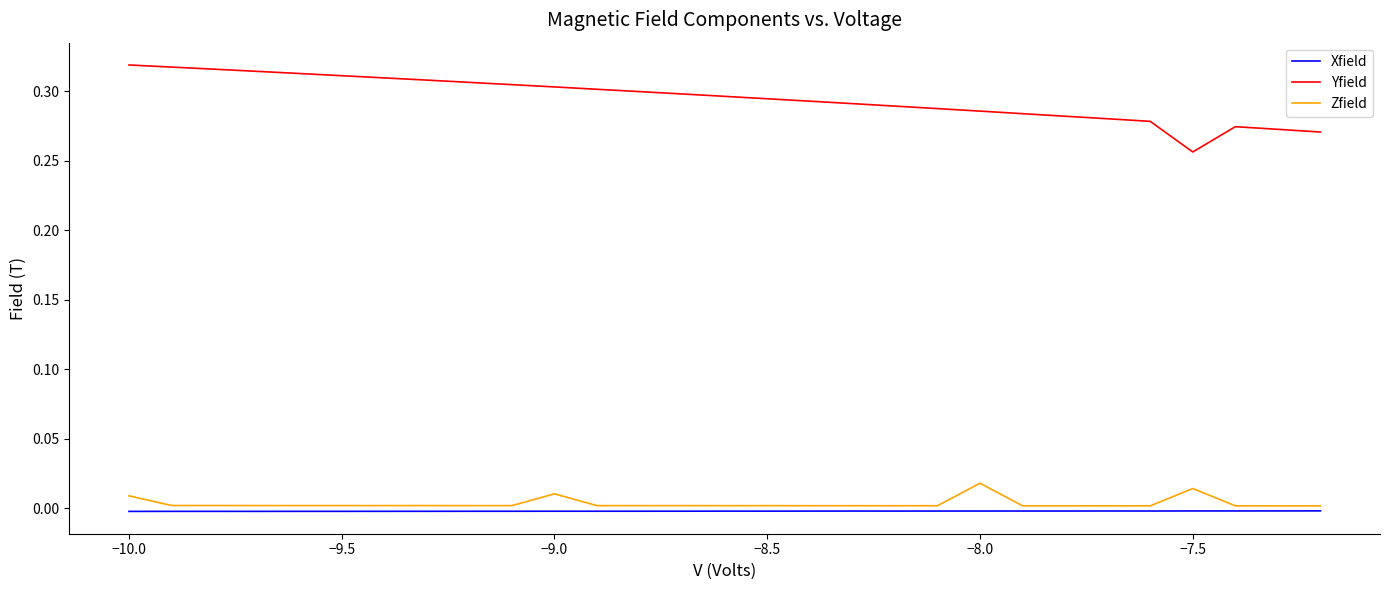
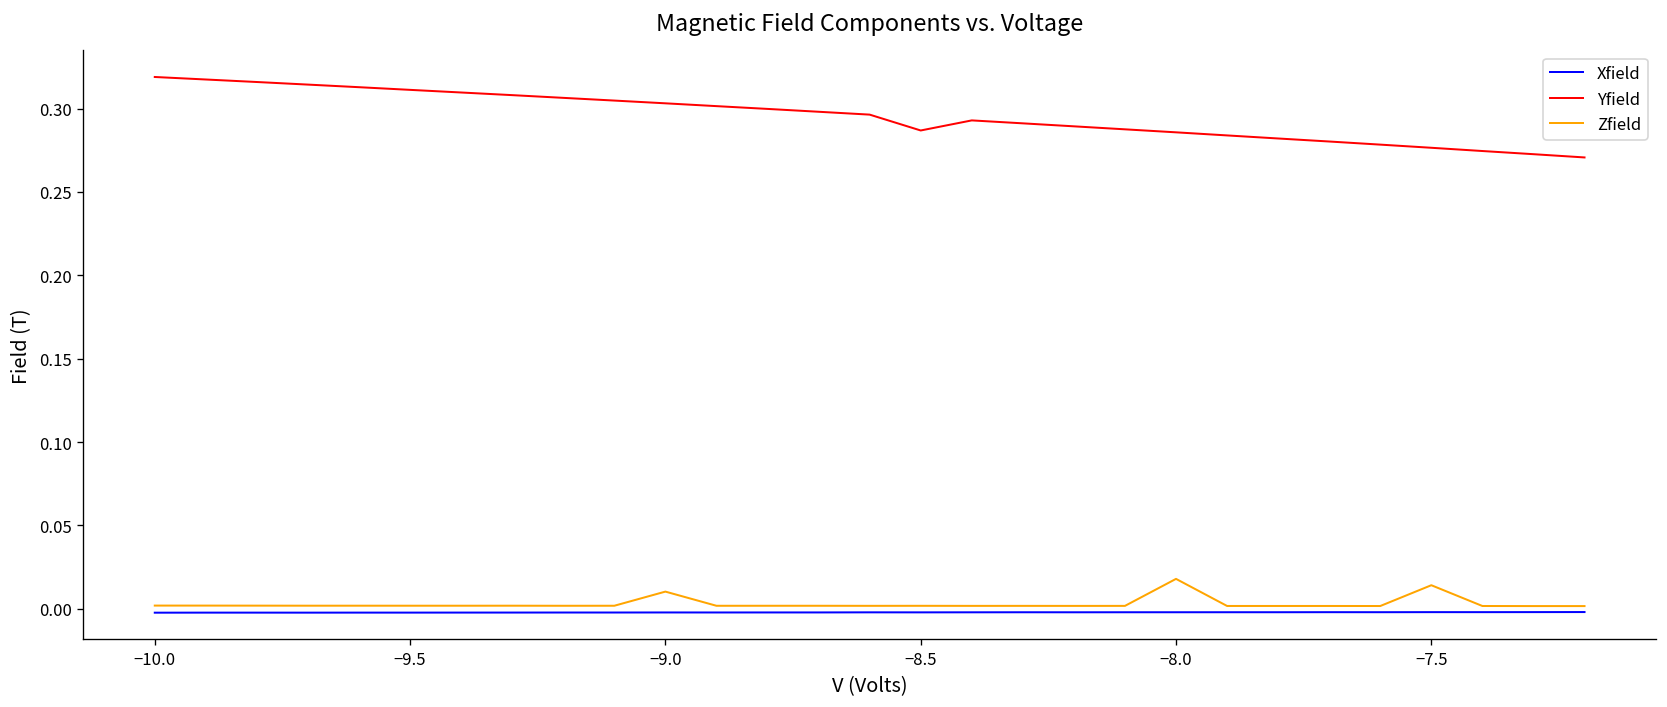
Zfield, −10.0: 0.009 -> 0.002
Yfield, −8.5: 0.295 -> 0.287
Yfield, −7.5: 0.256 -> 0.276
